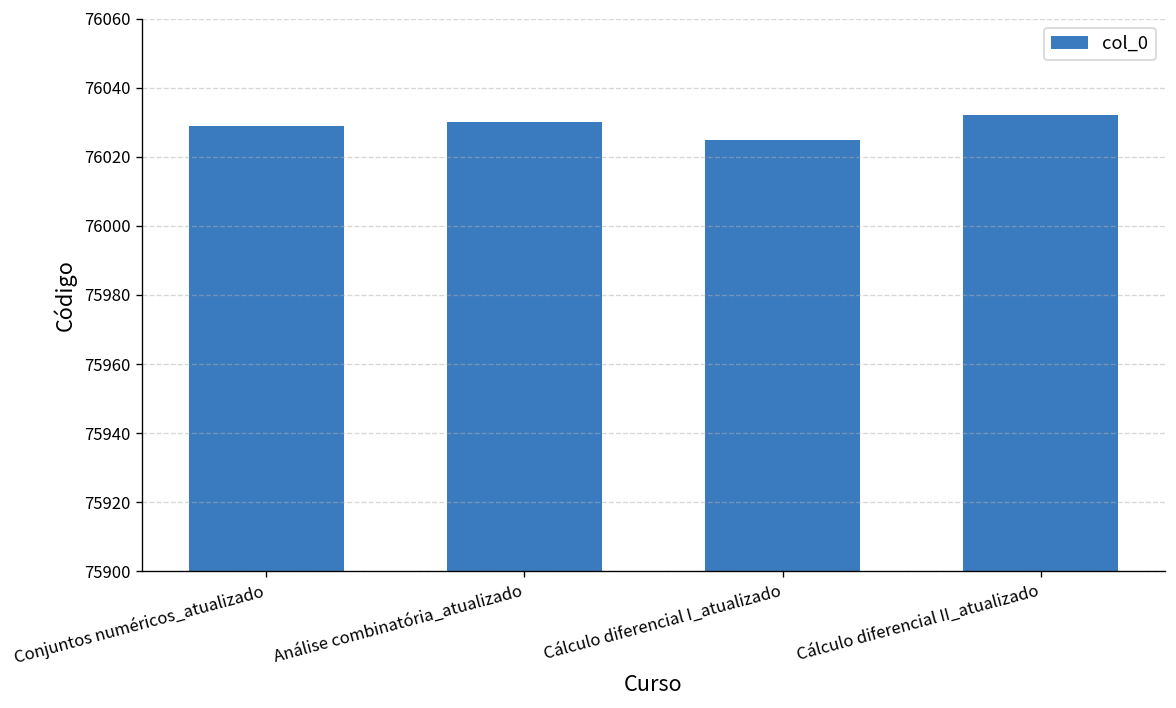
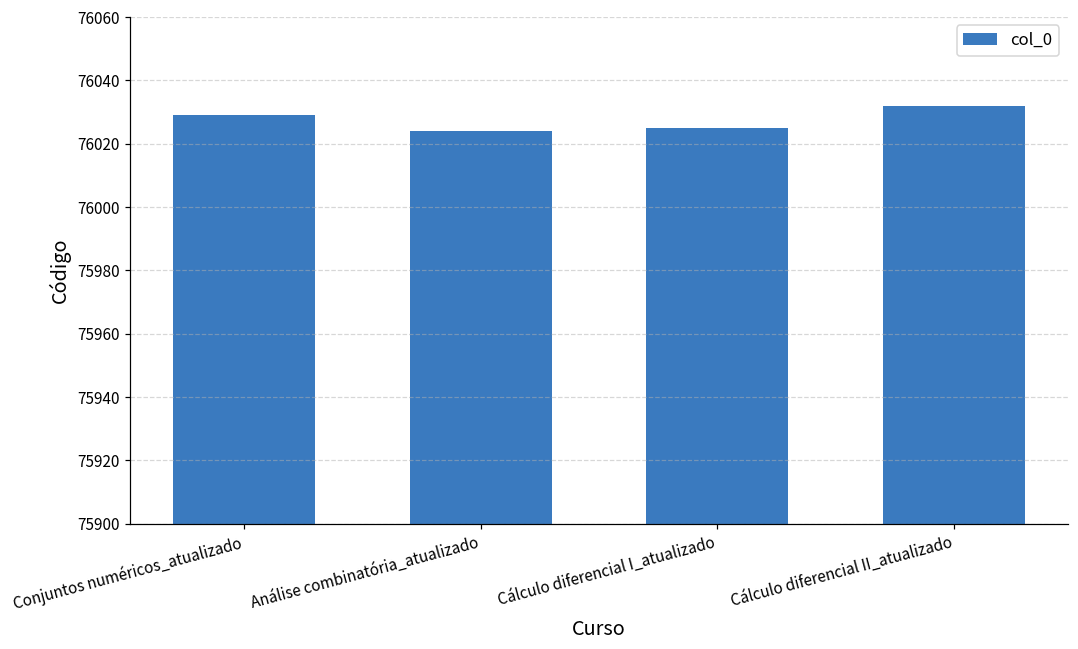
Análise combinatória_atualizado: 76030 -> 76024
